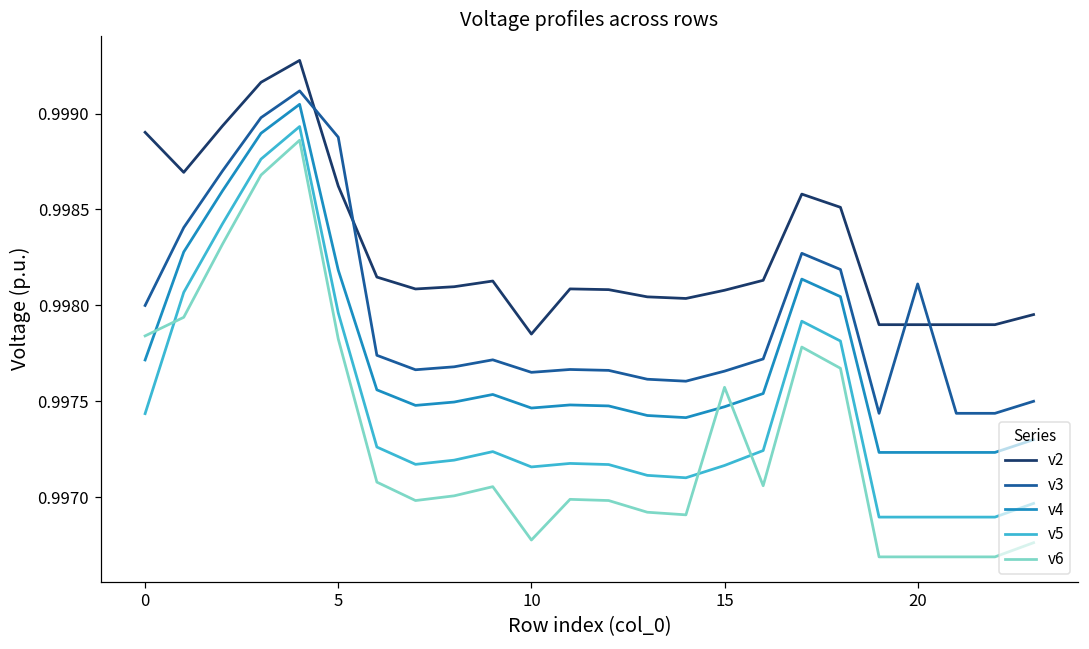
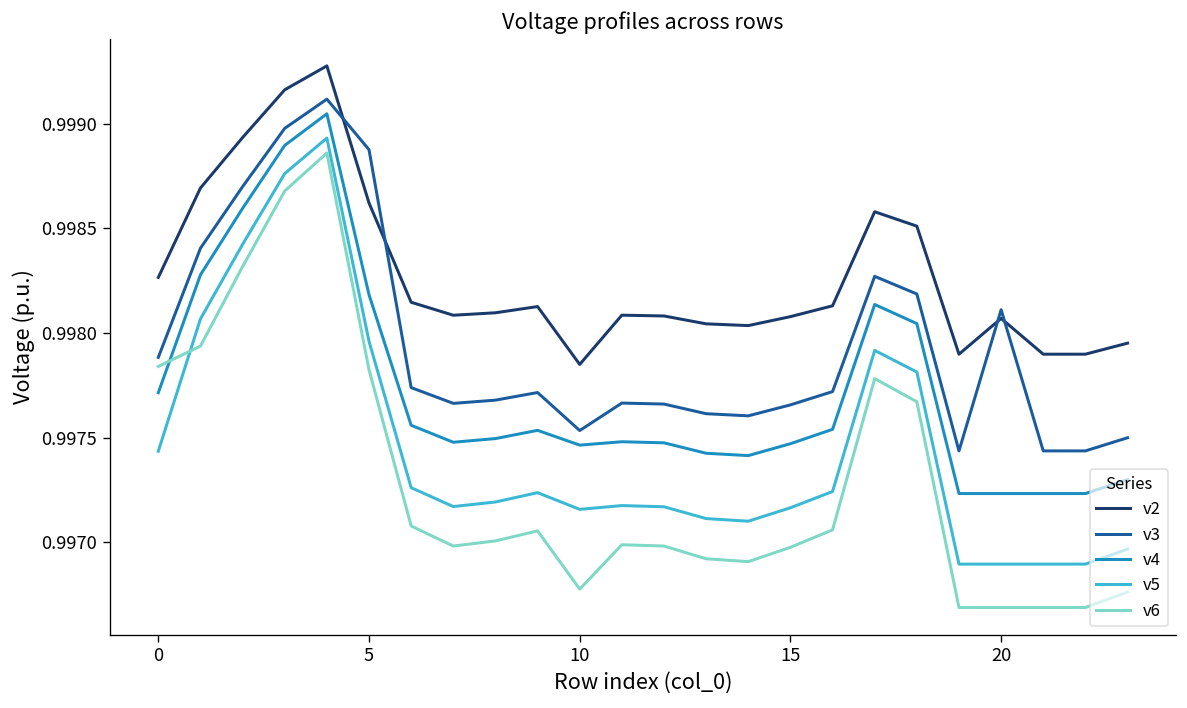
v2, 0: 0.99890 -> 0.99827
v3, 0: 0.99800 -> 0.99788
v3, 10: 0.99765 -> 0.99753
v6, 15: 0.99757 -> 0.99698
v2, 20: 0.99790 -> 0.99807
